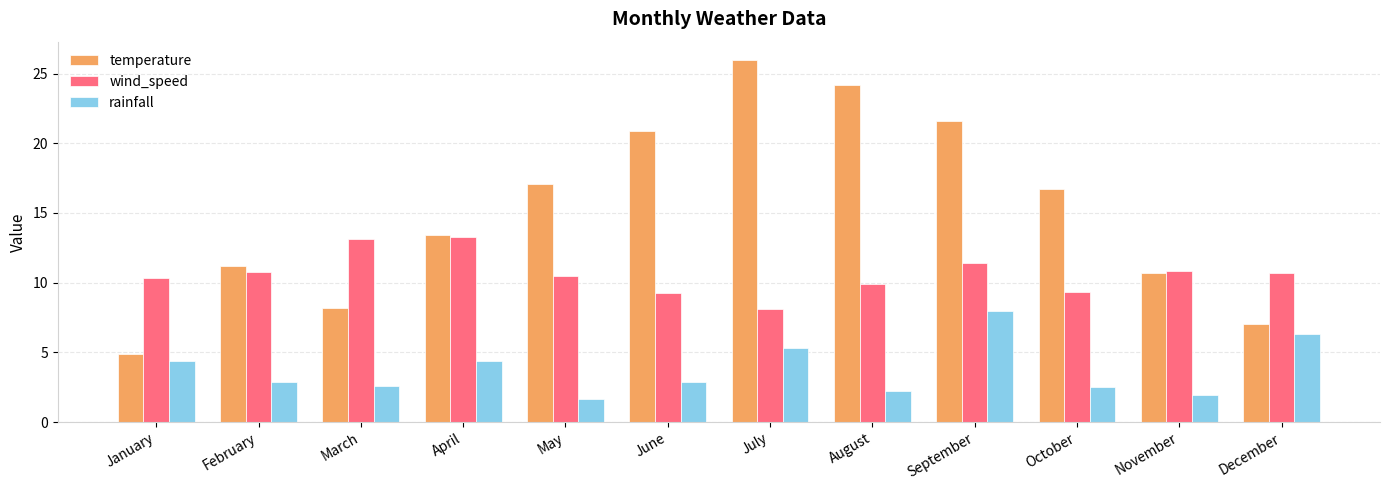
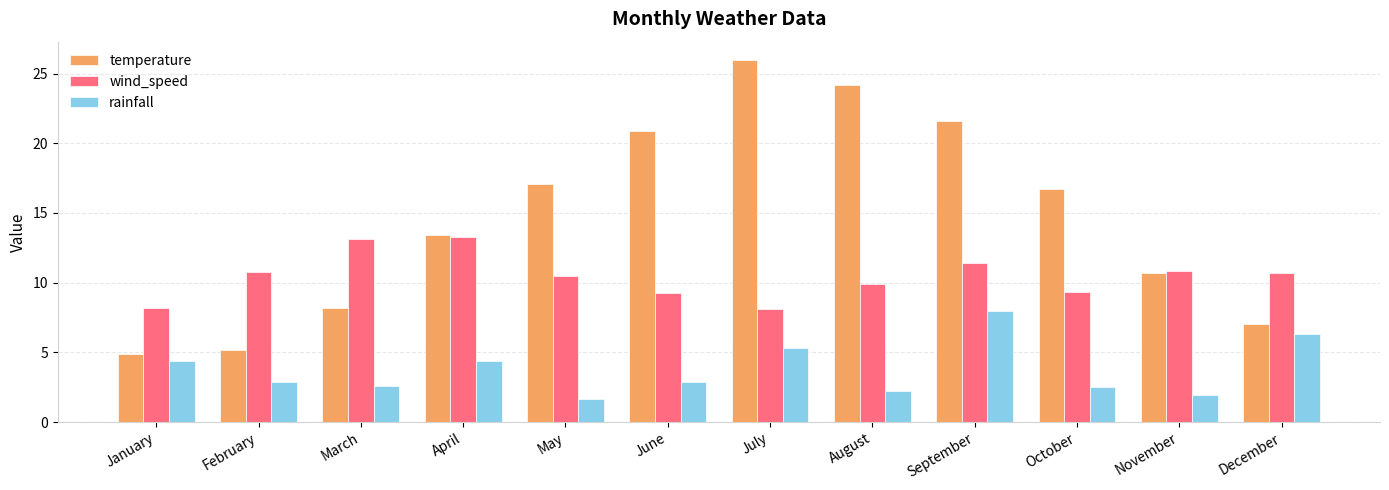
wind_speed, January: 10.4 -> 8.2
temperature, February: 11.2 -> 5.2
